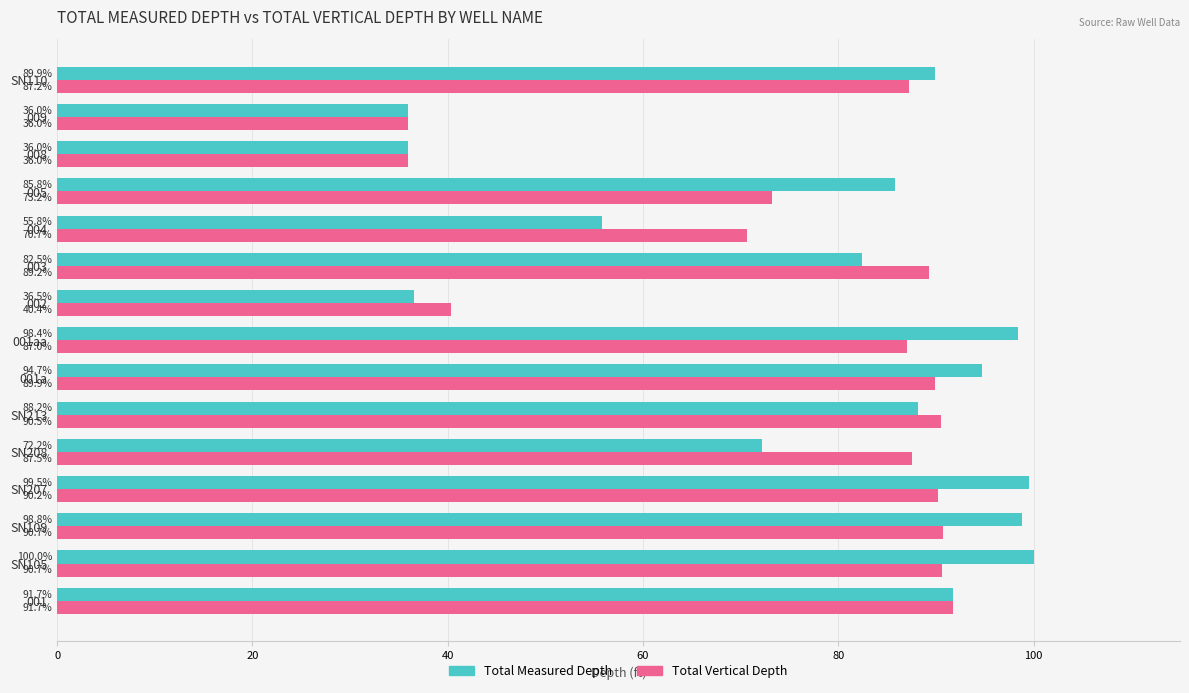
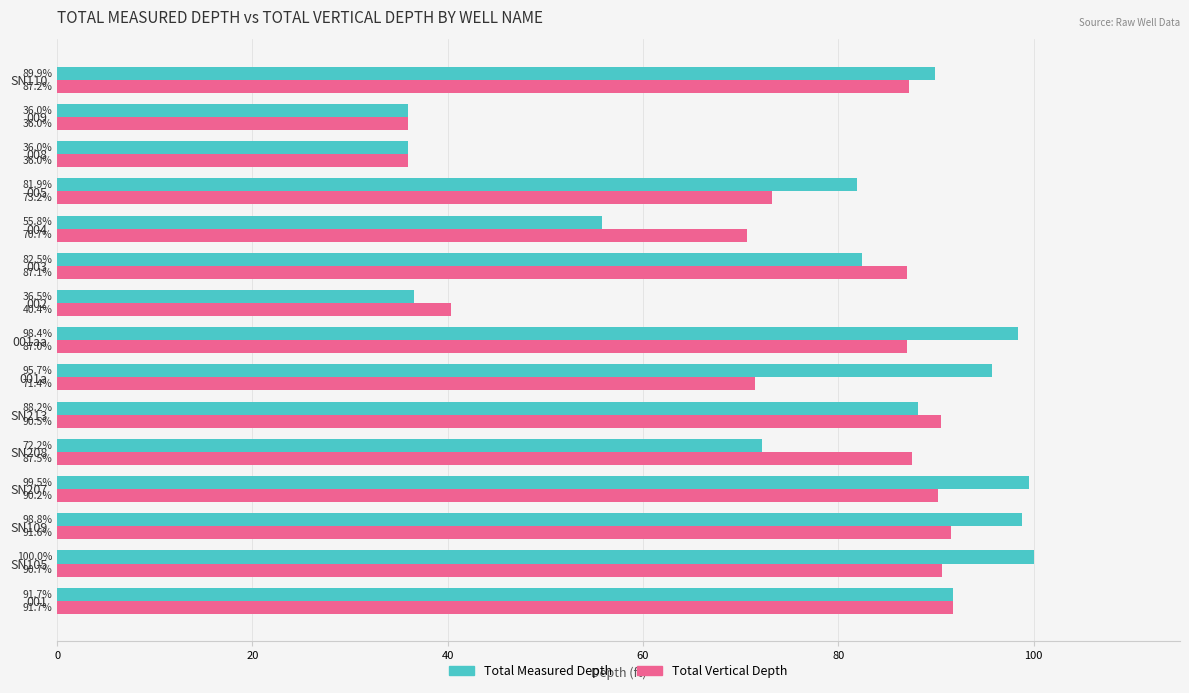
Total Measured Depth, 005: 85.8% -> 81.9%
Total Vertical Depth, 003: 89.2% -> 87.1%
Total Measured Depth, 001a: 94.7% -> 95.7%
Total Vertical Depth, 001a: 89.9% -> 71.4%
Total Vertical Depth, SN109: 90.7% -> 91.6%
